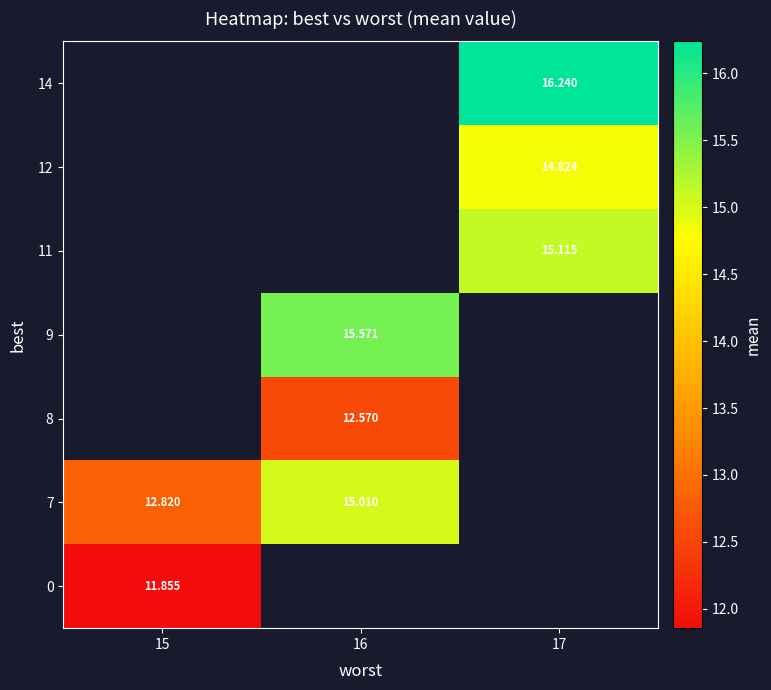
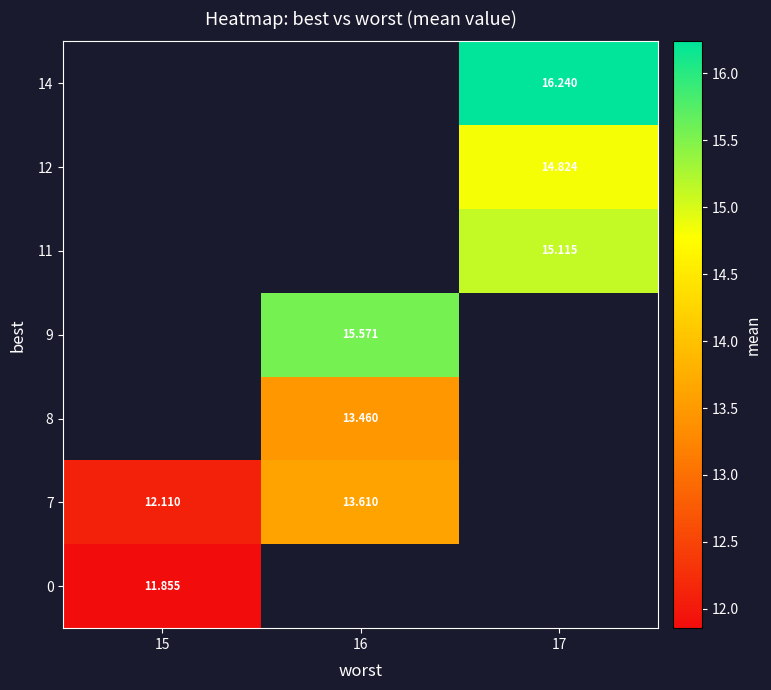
8, 16: 12.570 -> 13.460
7, 15: 12.820 -> 12.110
7, 16: 15.010 -> 13.610
